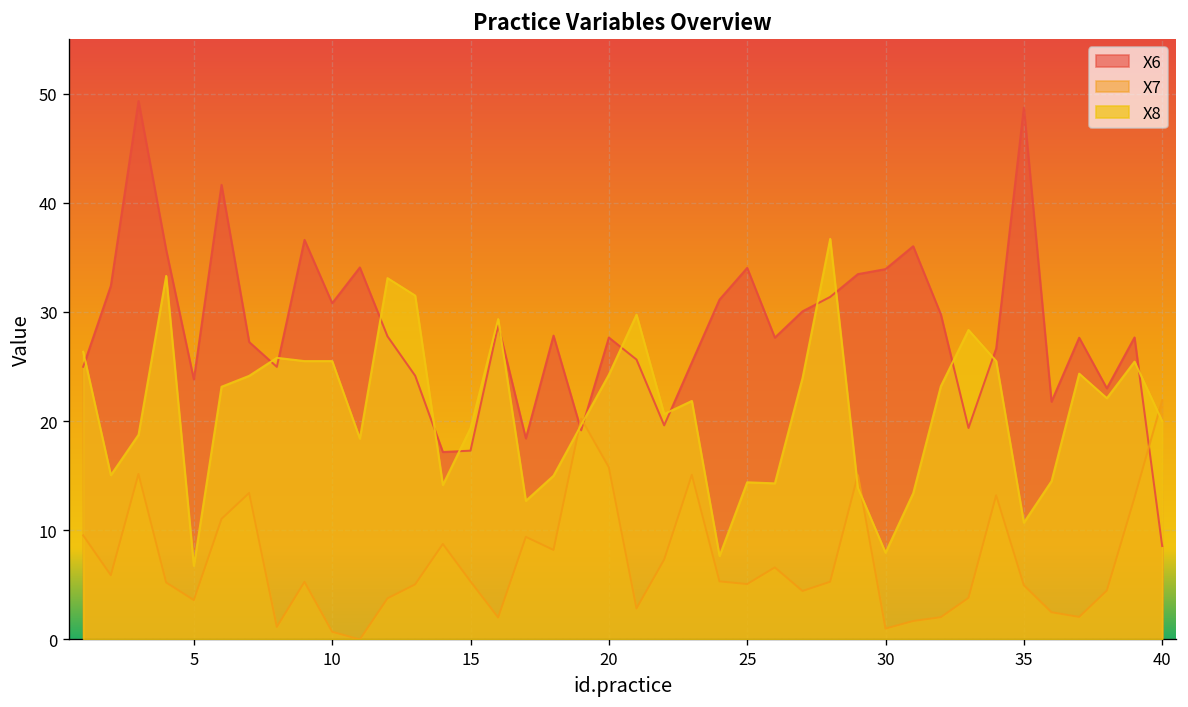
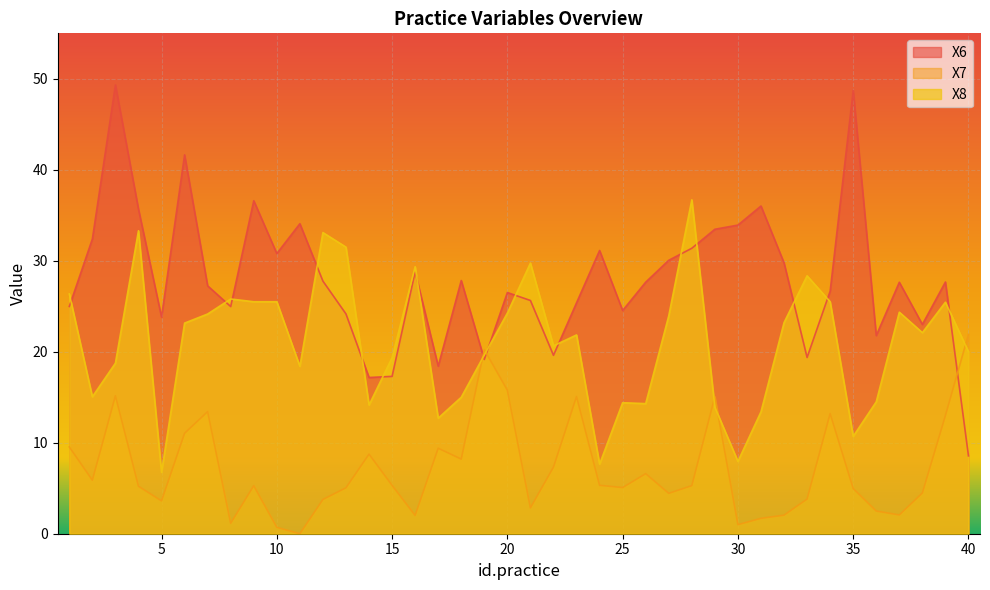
X6, 20: 28 -> 27
X6, 25: 34 -> 25
